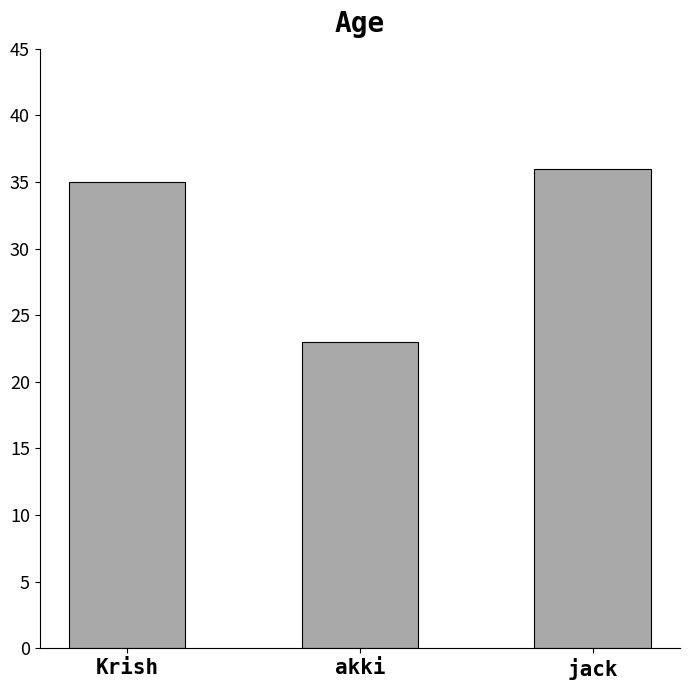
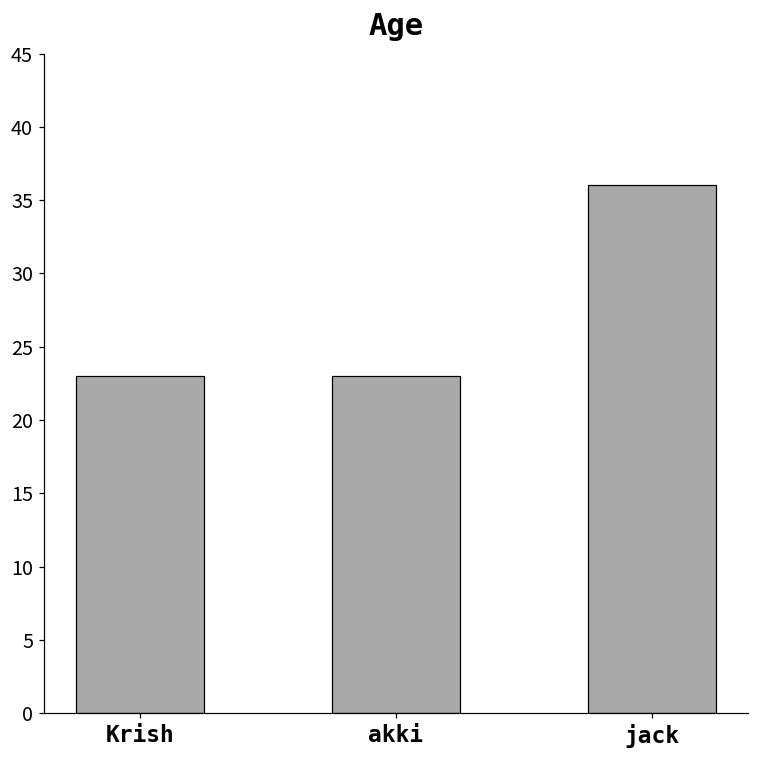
Krish: 35 -> 23
